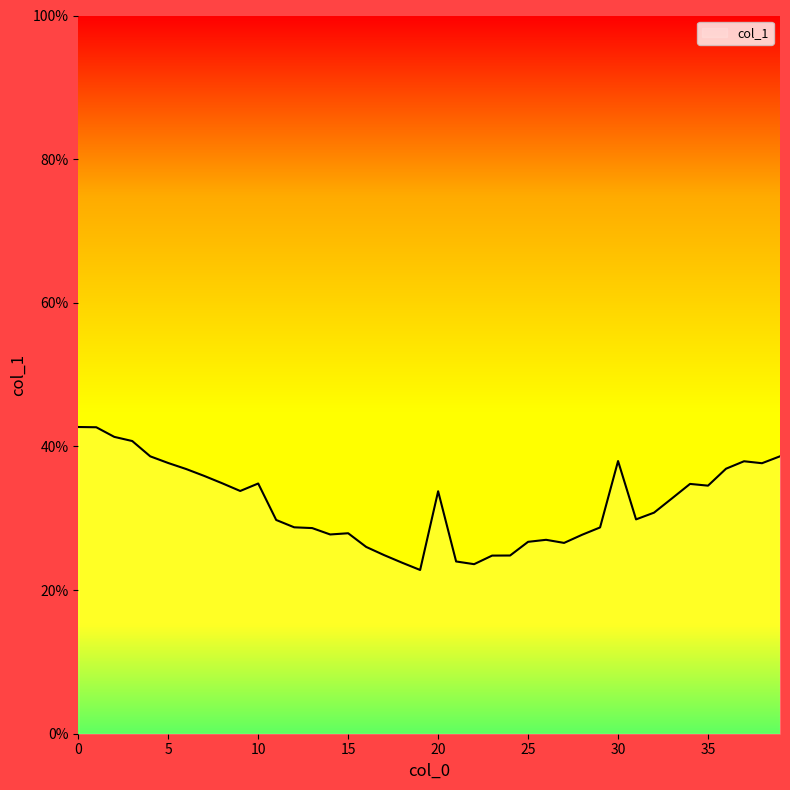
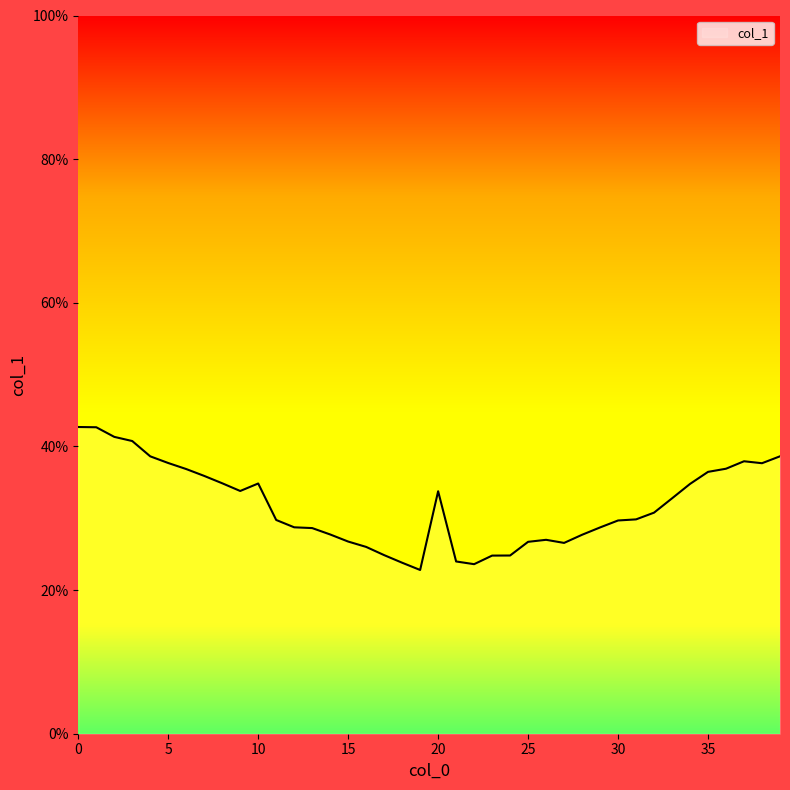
15: 28% -> 27%
30: 38% -> 30%
35: 35% -> 36%
